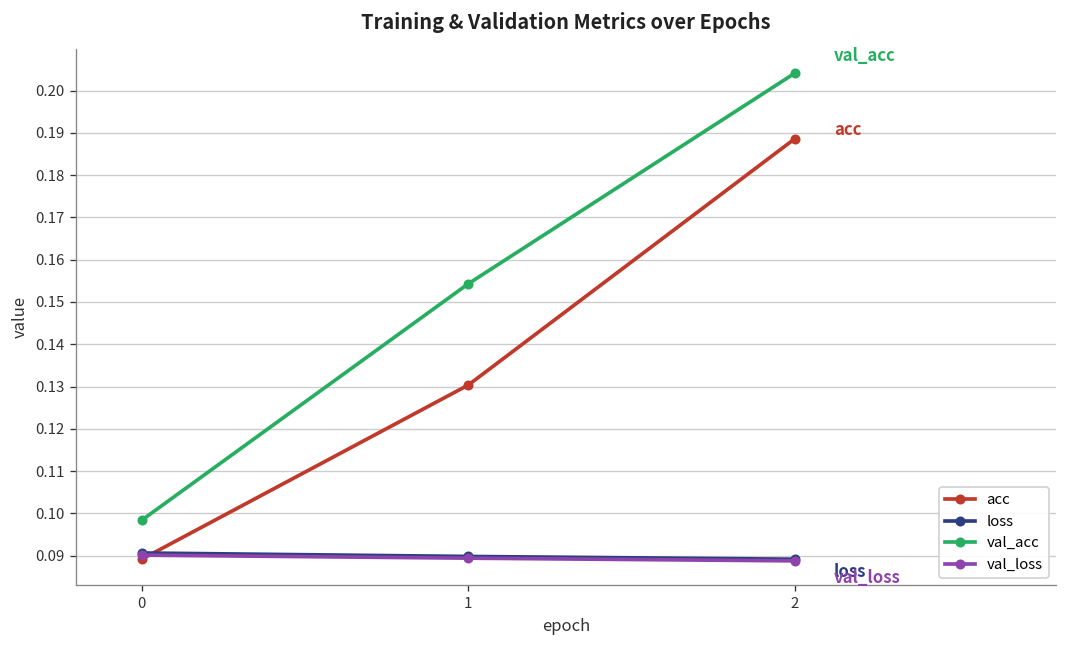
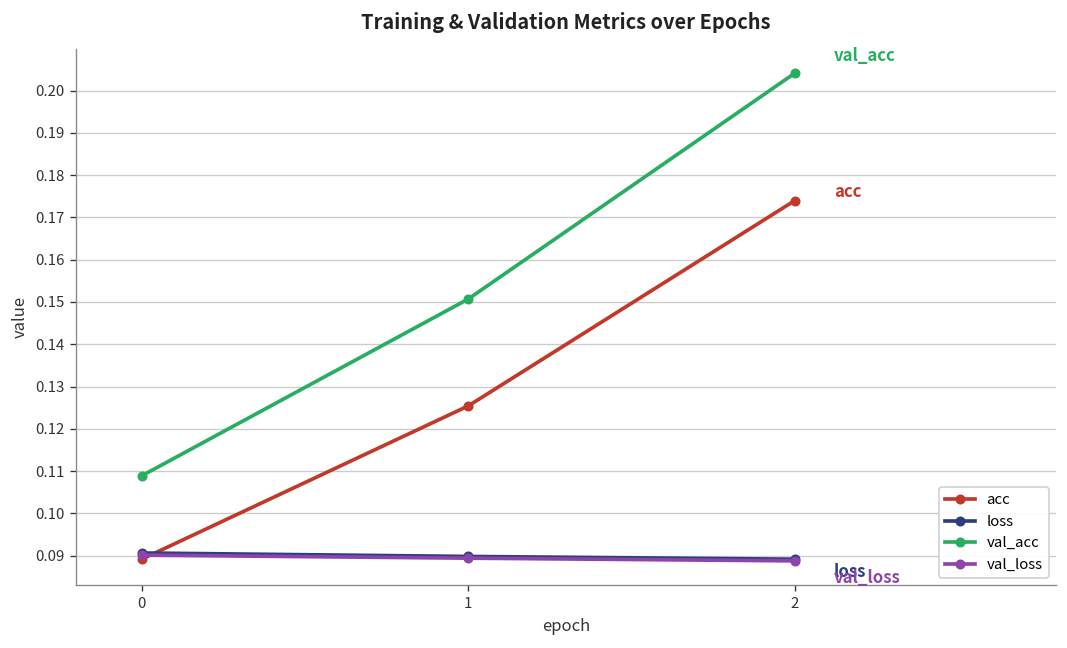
val_acc, 0: 0.098 -> 0.109
acc, 1: 0.130 -> 0.125
val_acc, 1: 0.154 -> 0.151
acc, 2: 0.189 -> 0.174
